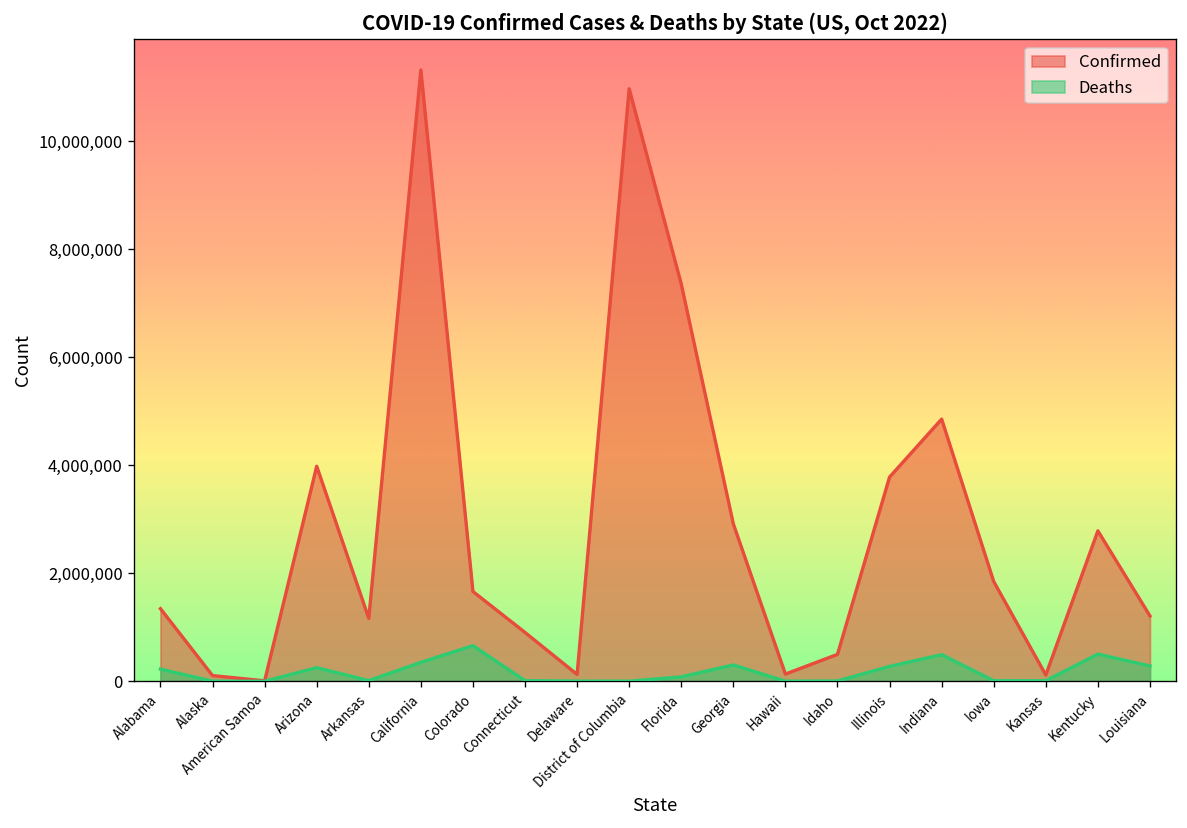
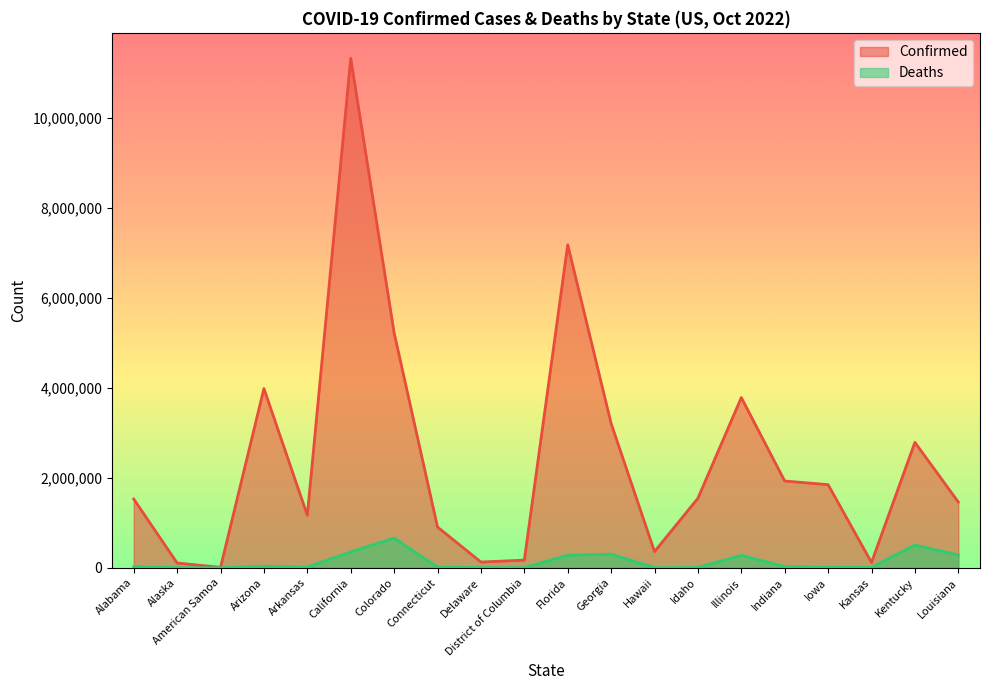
Confirmed, Alabama: 1,300,000 -> 1,500,000
Deaths, Alabama: 200,000 -> 0
Deaths, Arizona: 300,000 -> 0
Confirmed, Colorado: 1,700,000 -> 5,200,000
Confirmed, District of Columbia: 11,000,000 -> 200,000
Confirmed, Florida: 7,400,000 -> 7,200,000
Deaths, Florida: 100,000 -> 300,000
Confirmed, Georgia: 2,900,000 -> 3,200,000
Confirmed, Hawaii: 100,000 -> 400,000
Confirmed, Idaho: 500,000 -> 1,500,000
Confirmed, Indiana: 4,900,000 -> 1,900,000
Deaths, Indiana: 500,000 -> 0
Confirmed, Louisiana: 1,200,000 -> 1,500,000
